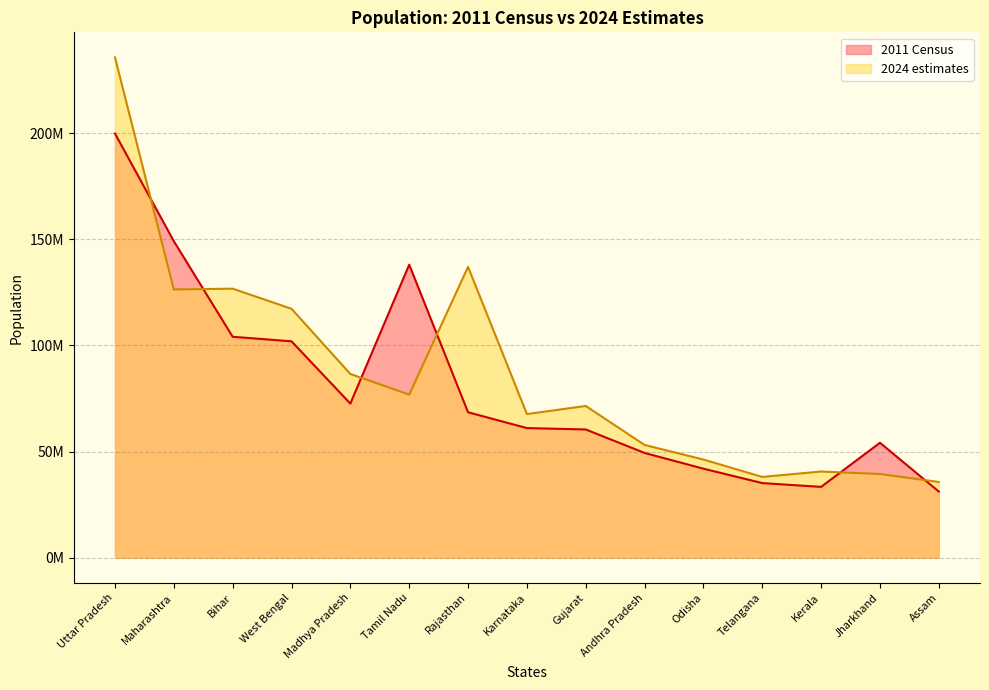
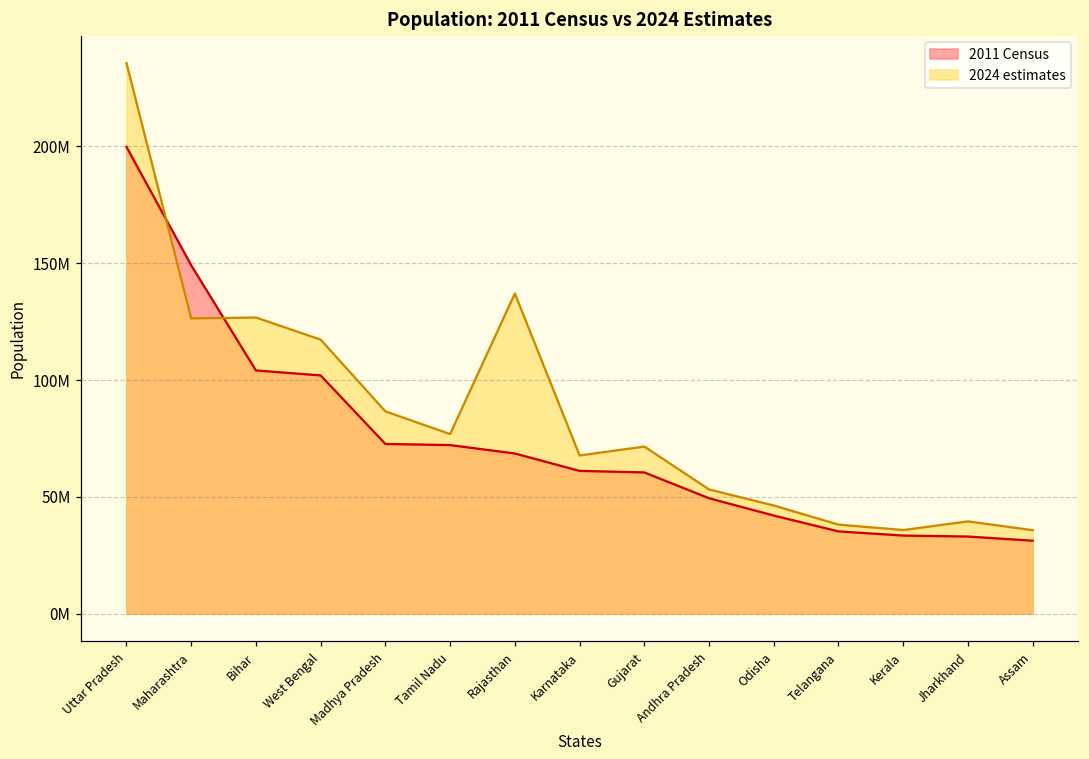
2011 Census, Tamil Nadu: 138000000 -> 72000000
2024 estimates, Kerala: 41000000 -> 36000000
2011 Census, Jharkhand: 54000000 -> 33000000
